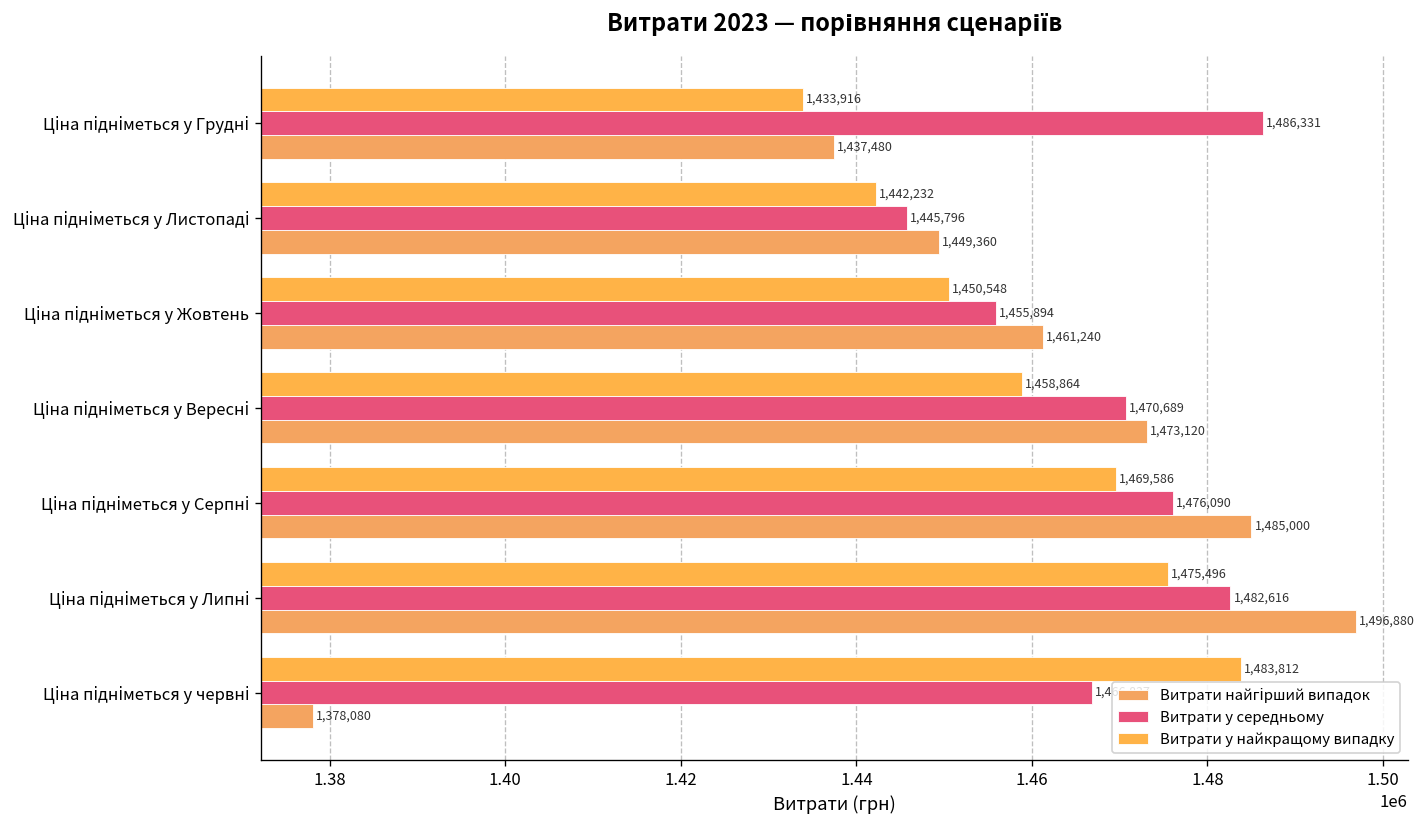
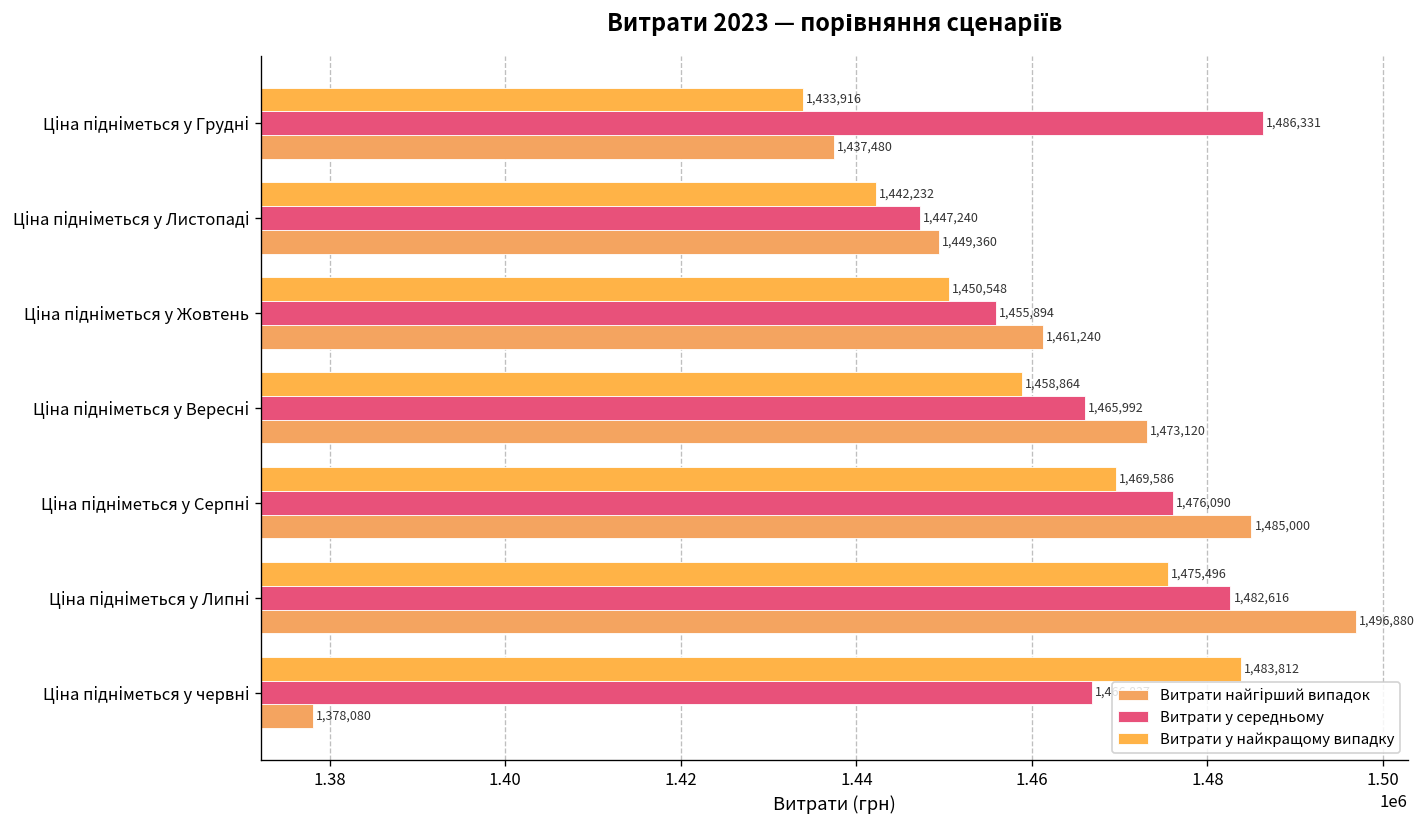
Витрати у середньому, Ціна підніметься у Листопаді: 1,445,796 -> 1,447,240
Витрати у середньому, Ціна підніметься у Вересні: 1,470,689 -> 1,465,992
